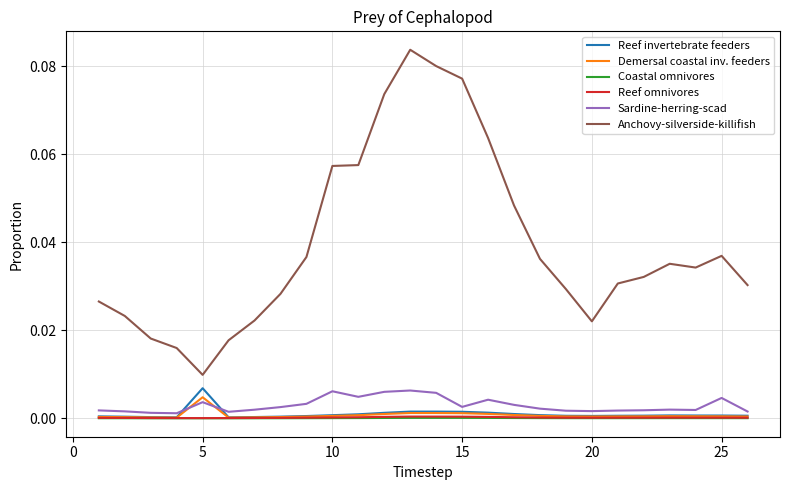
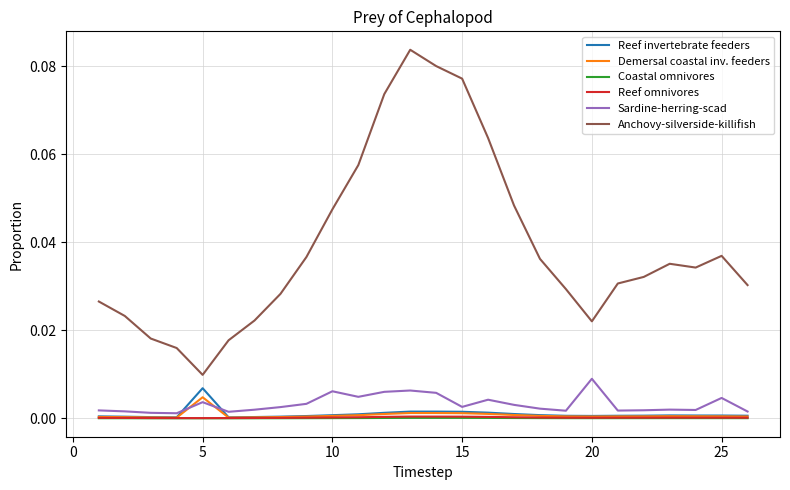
Anchovy-silverside-killifish, 10: 0.057 -> 0.047
Sardine-herring-scad, 20: 0.002 -> 0.009
